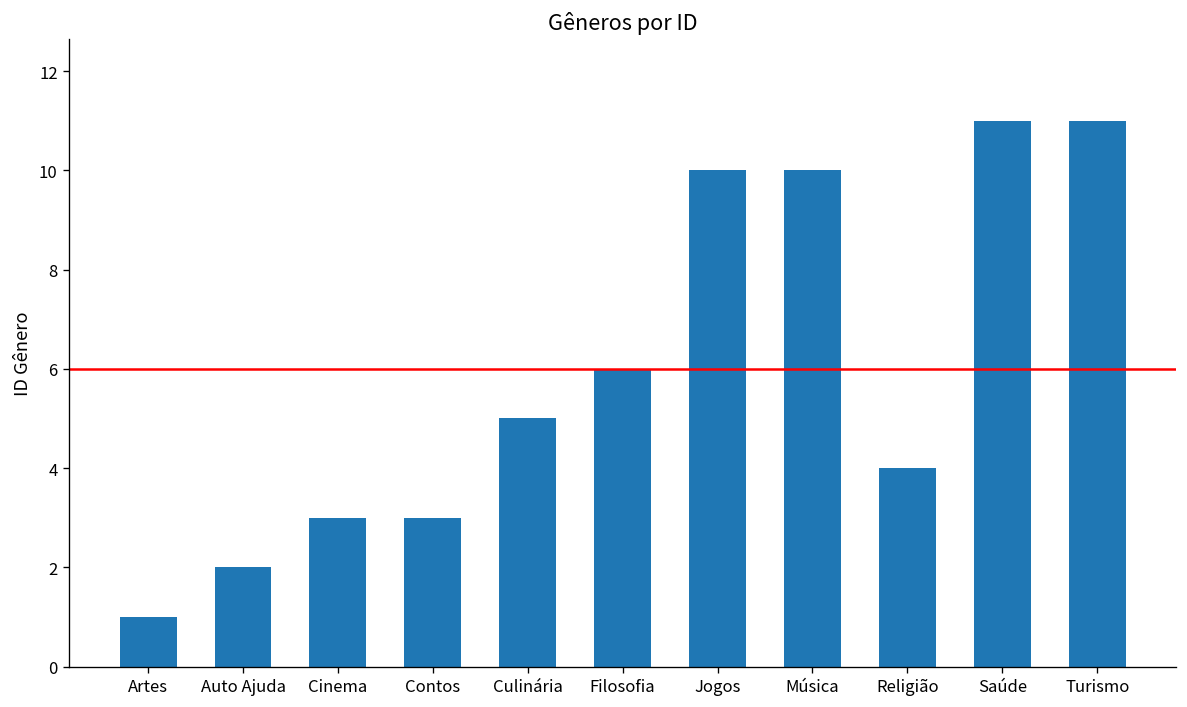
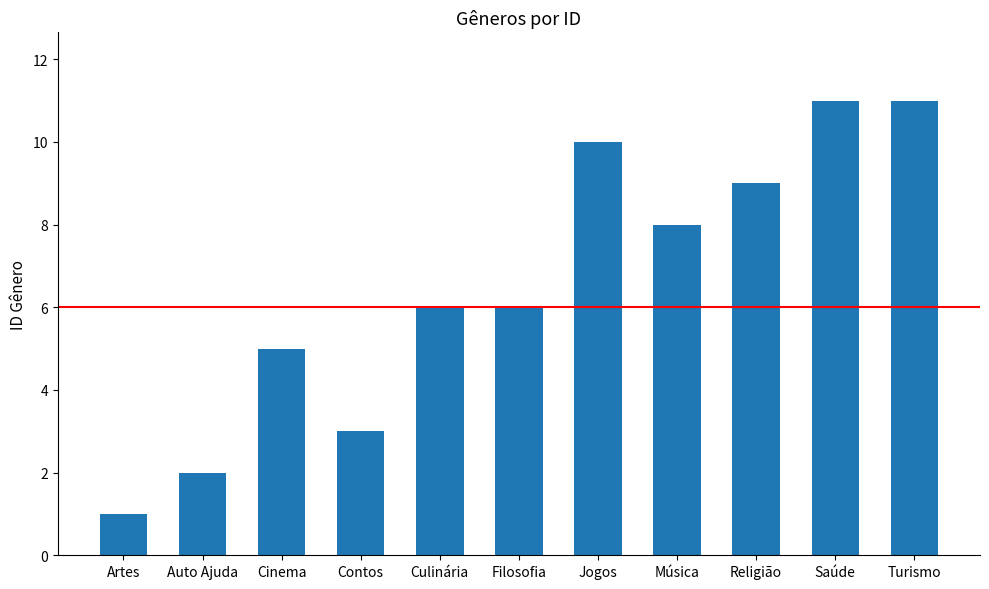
Cinema: 3 -> 5
Culinária: 5 -> 6
Música: 10 -> 8
Religião: 4 -> 9
